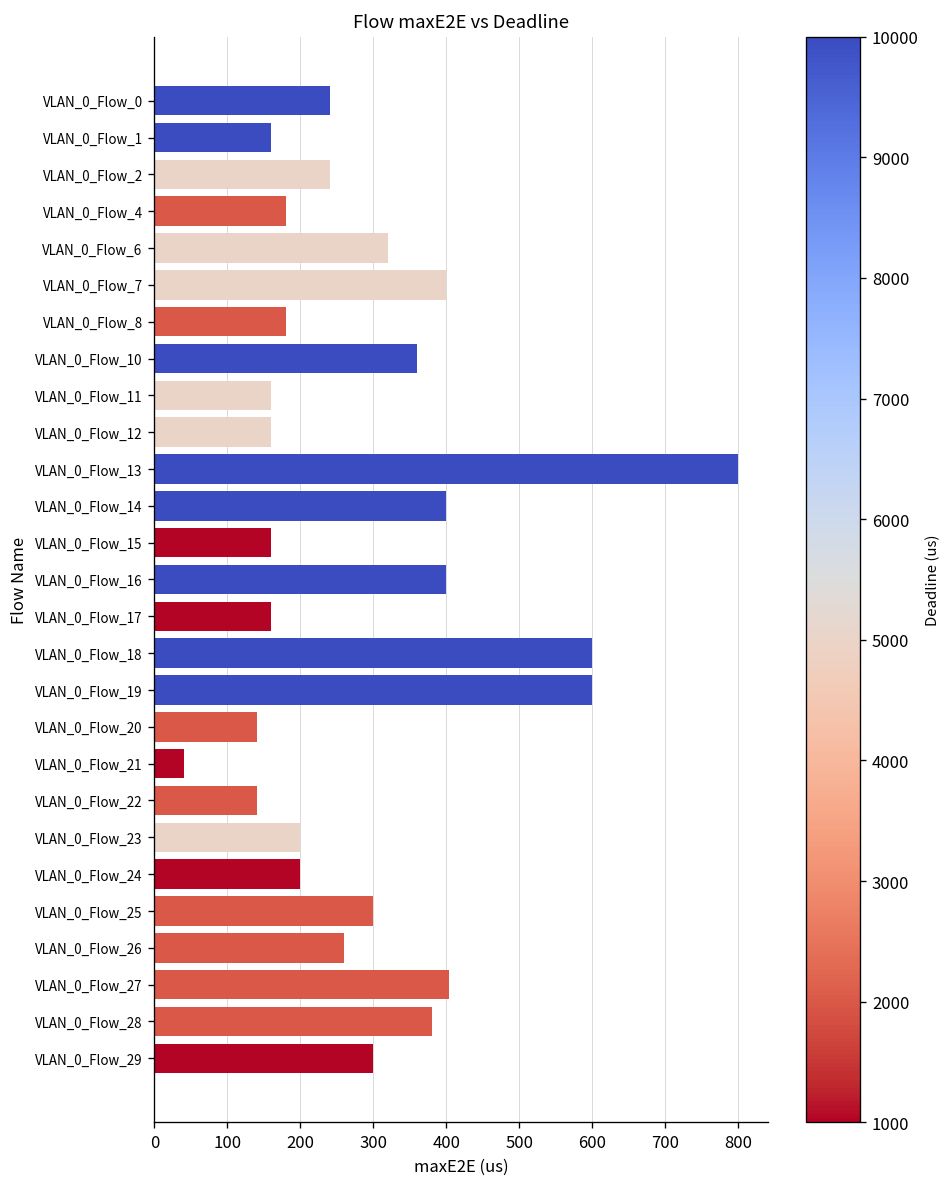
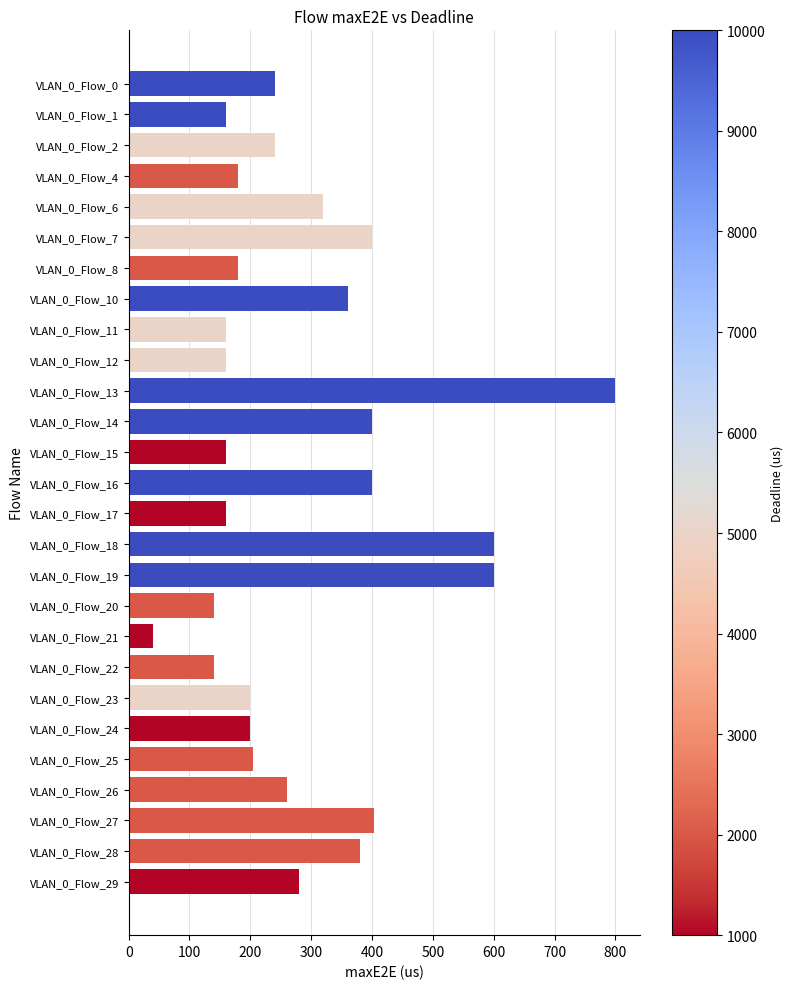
VLAN_0_Flow_25: 300 -> 210
VLAN_0_Flow_29: 300 -> 280
